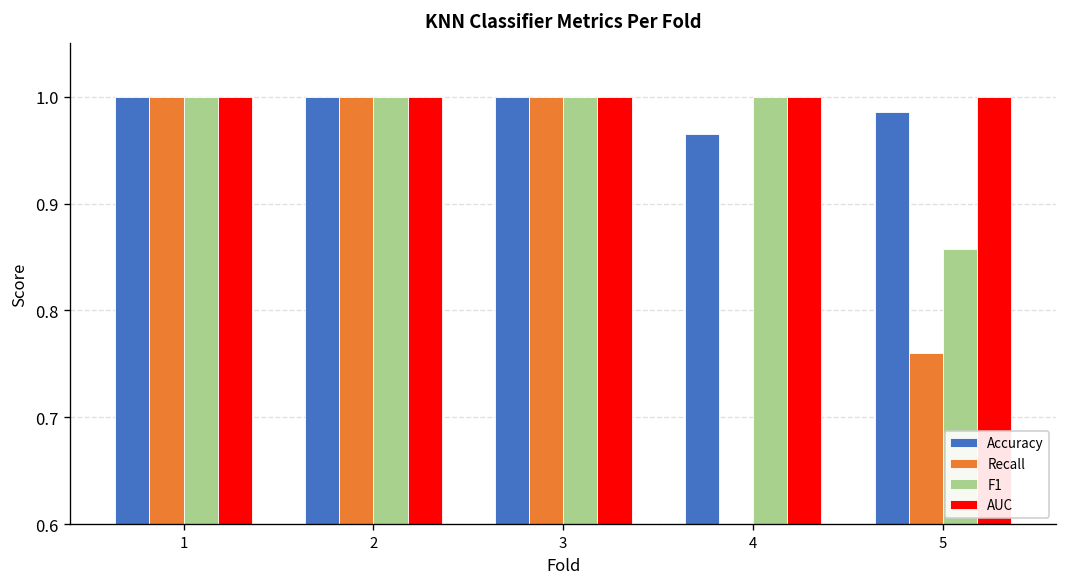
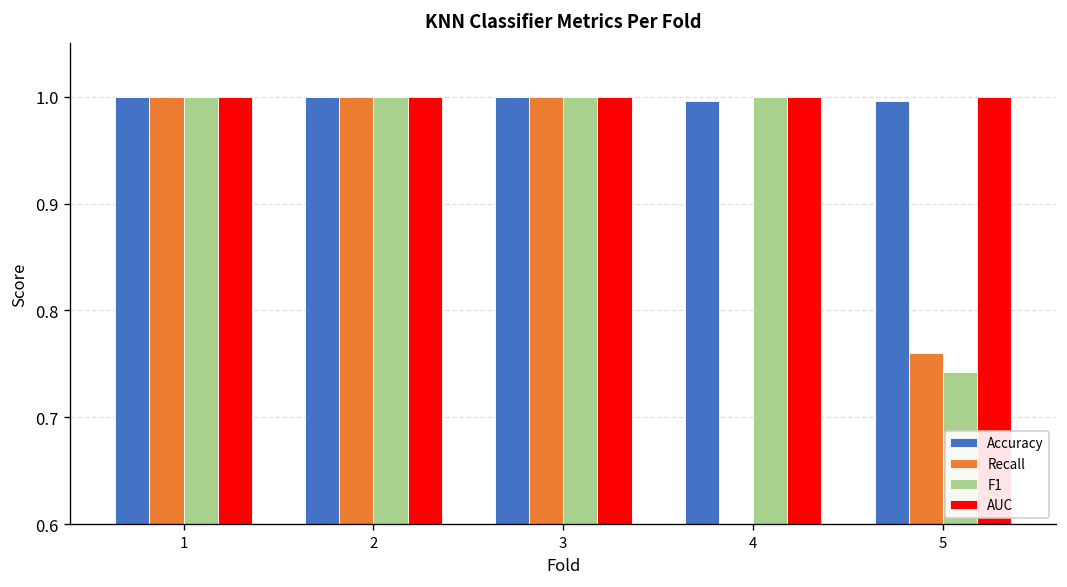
Accuracy, 4: 0.97 -> 1.00
Accuracy, 5: 0.99 -> 1.00
F1, 5: 0.86 -> 0.74
